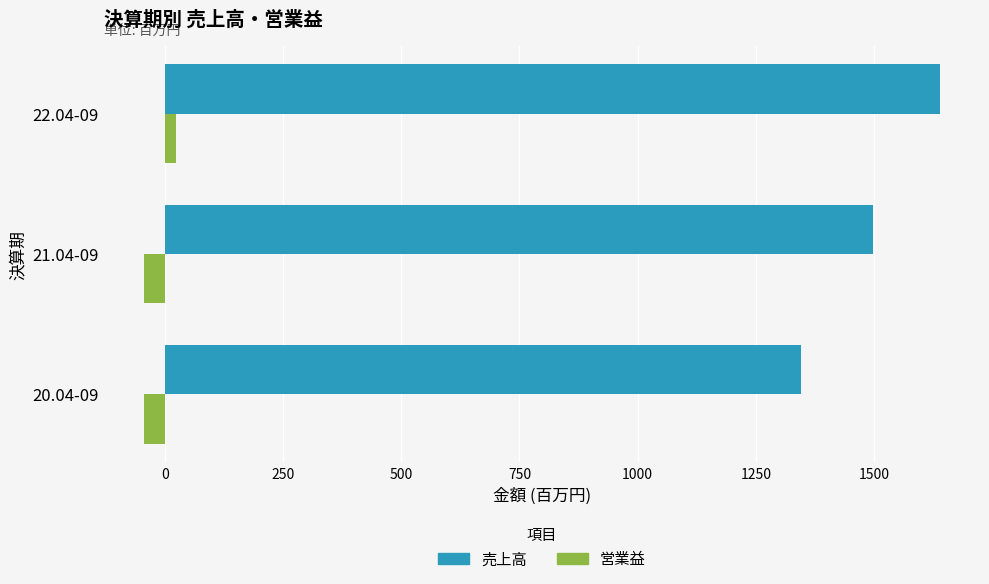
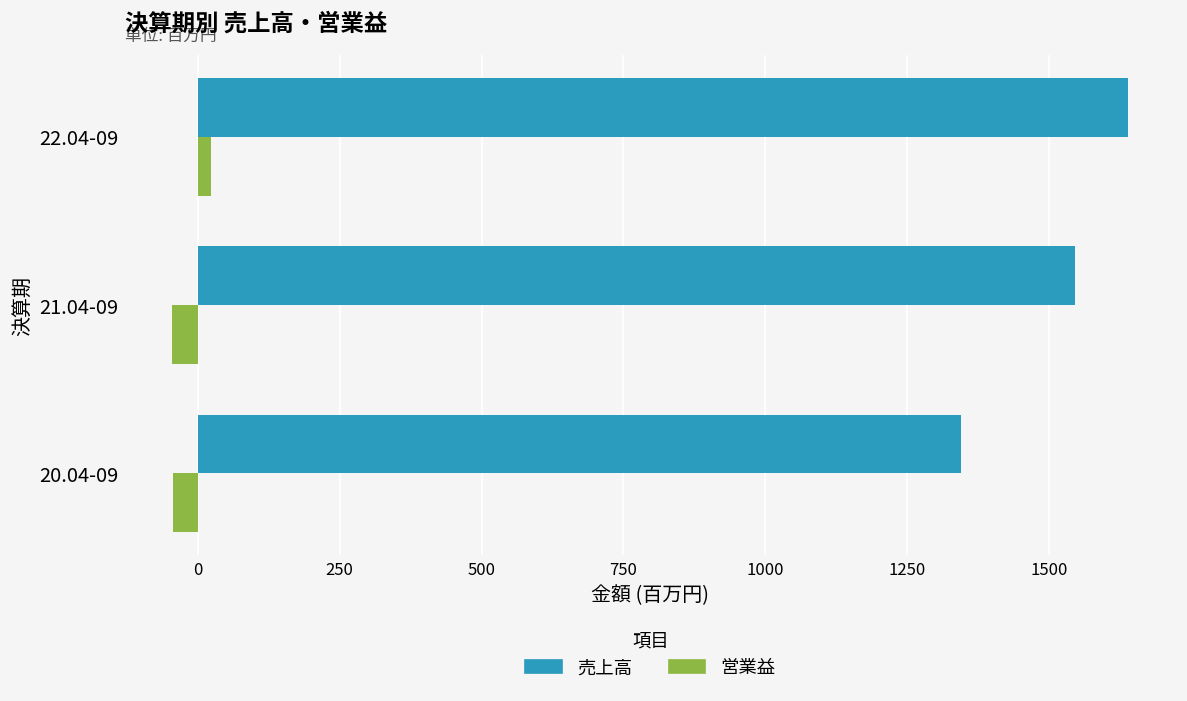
売上高, 21.04-09: 1500 -> 1550
